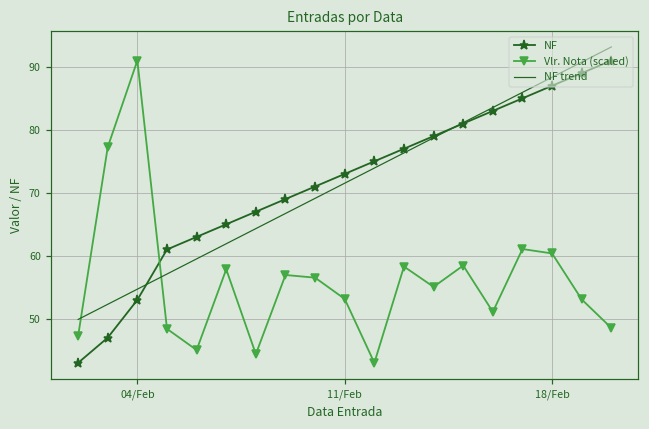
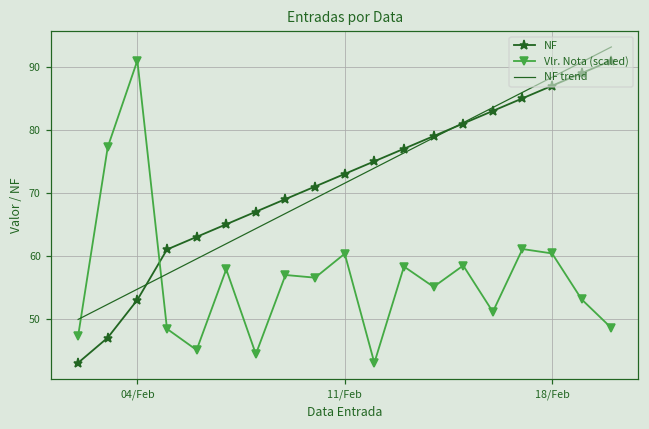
Vlr. Nota (scaled), 11/Feb: 53 -> 60
